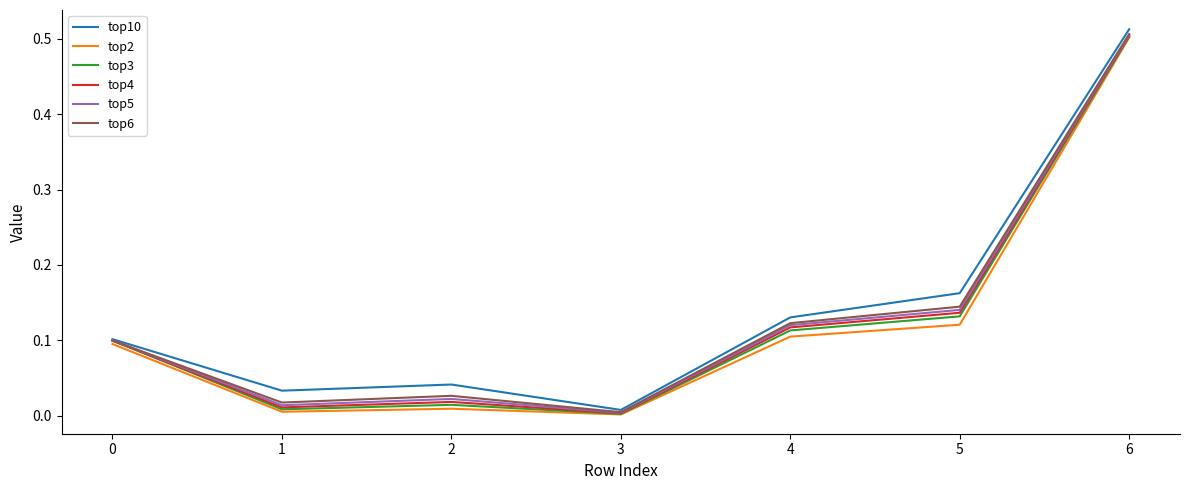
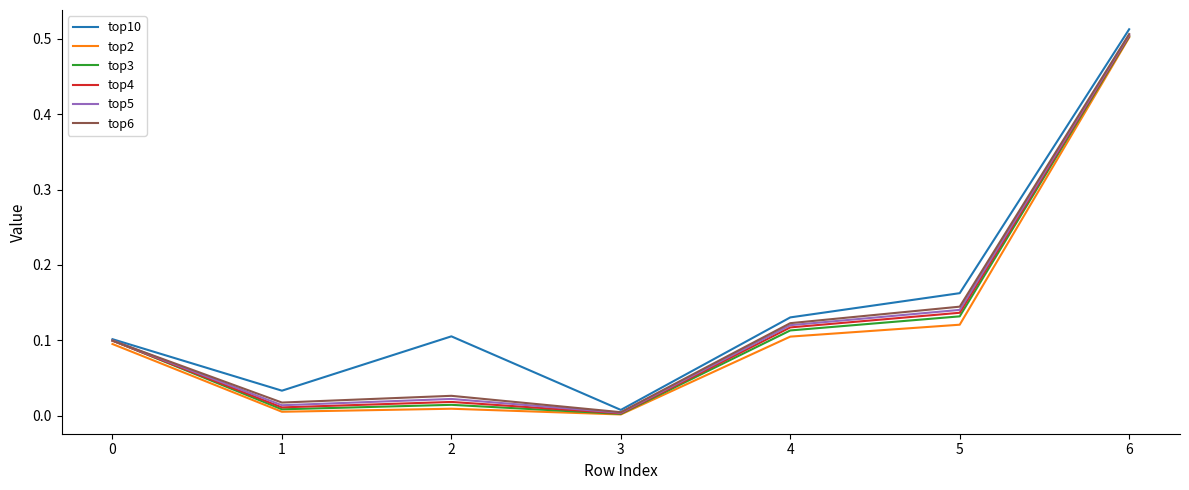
top10, 2: 0.04 -> 0.11
